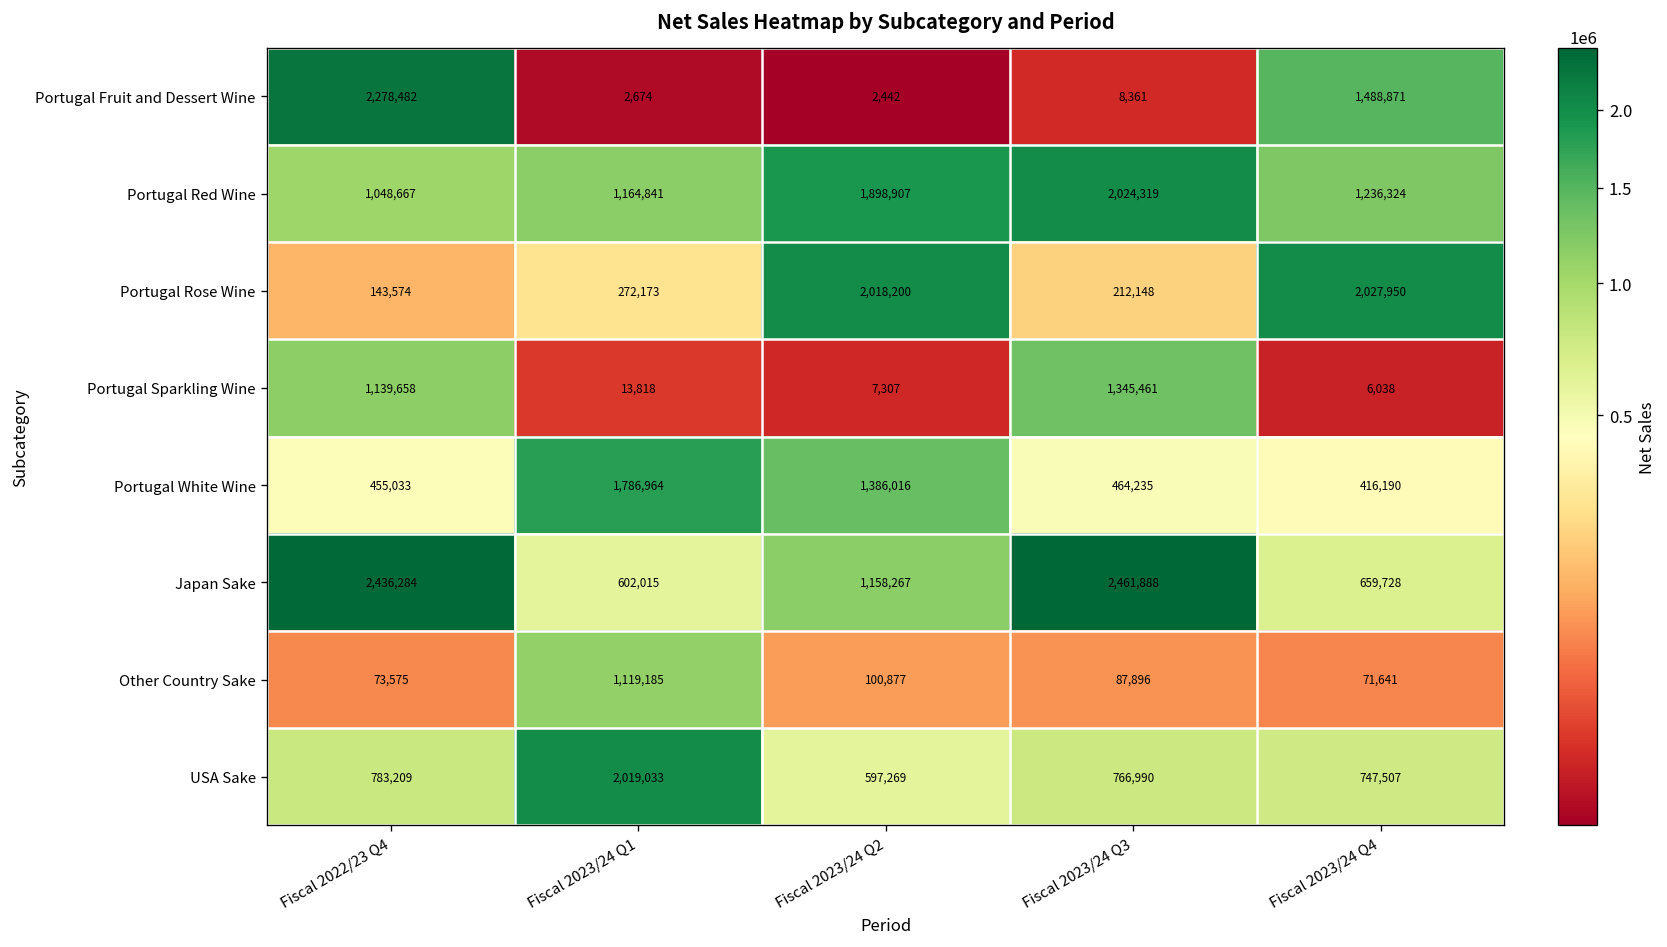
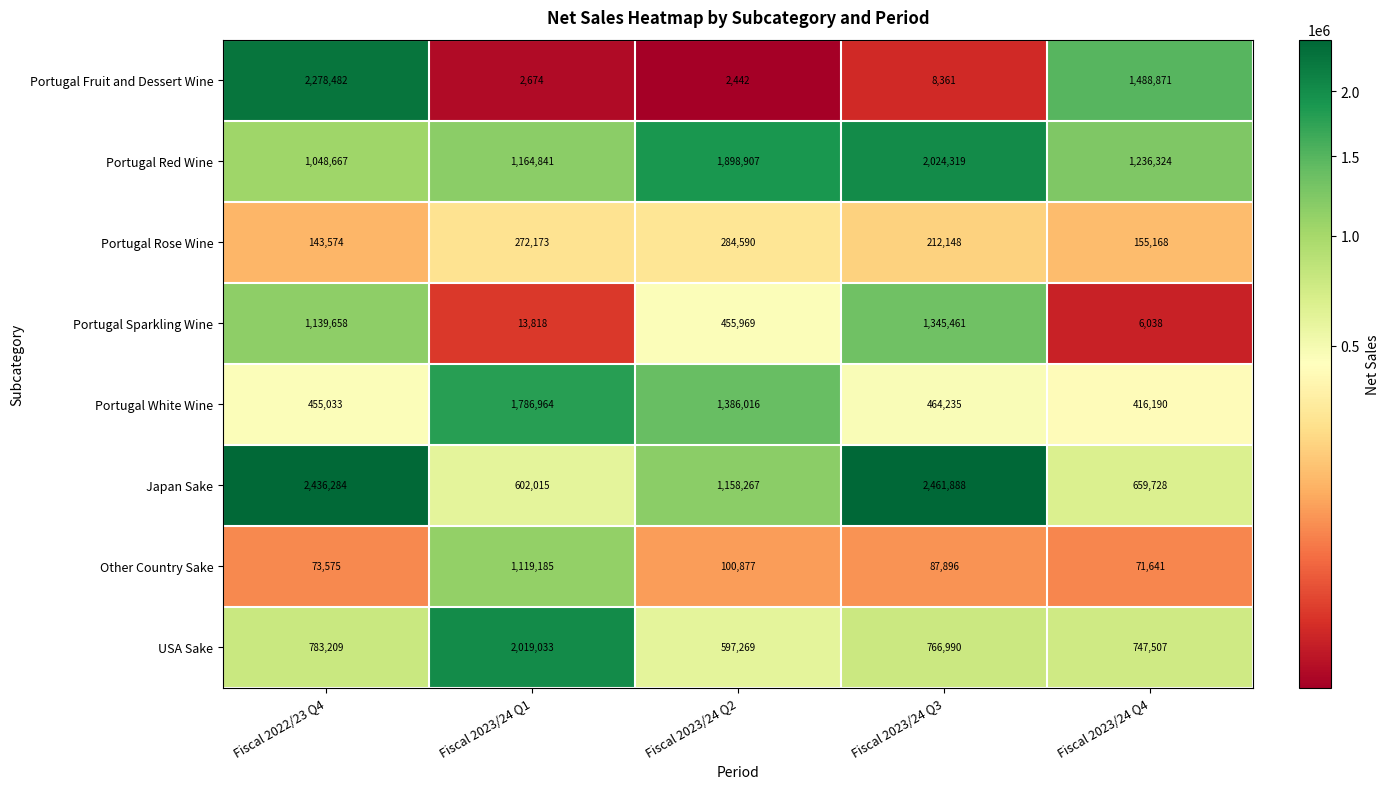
Portugal Rose Wine, Fiscal 2023/24 Q2: 2,018,200 -> 284,590
Portugal Rose Wine, Fiscal 2023/24 Q4: 2,027,950 -> 155,168
Portugal Sparkling Wine, Fiscal 2023/24 Q2: 7,307 -> 455,969
